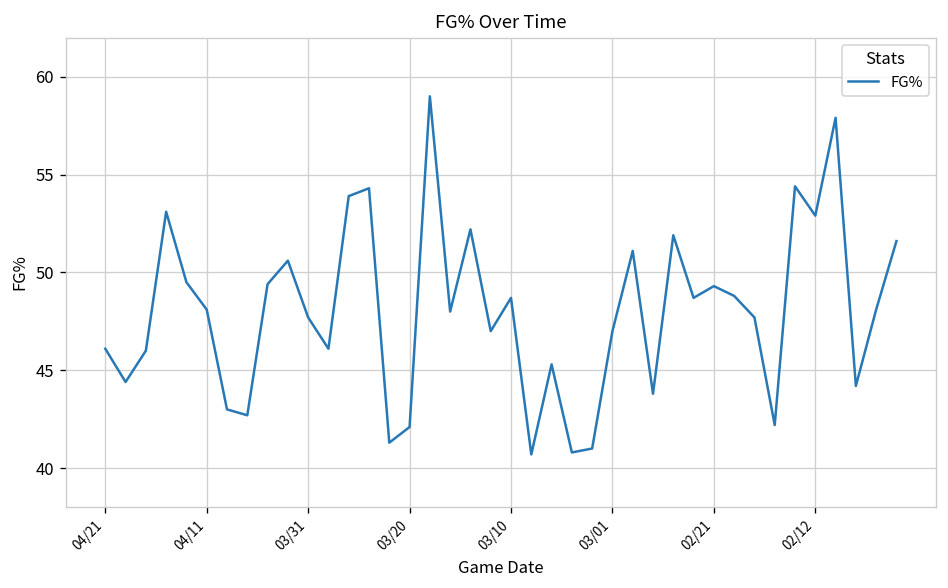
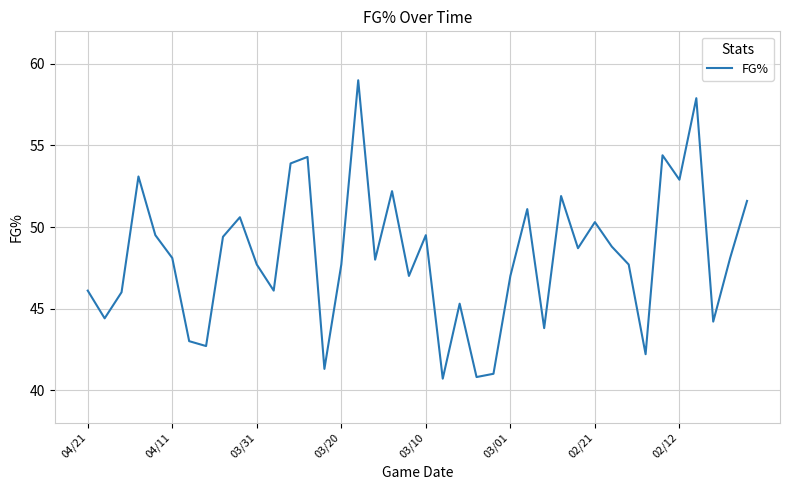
03/20: 42.1 -> 47.7
03/10: 48.7 -> 49.5
02/21: 49.3 -> 50.3
